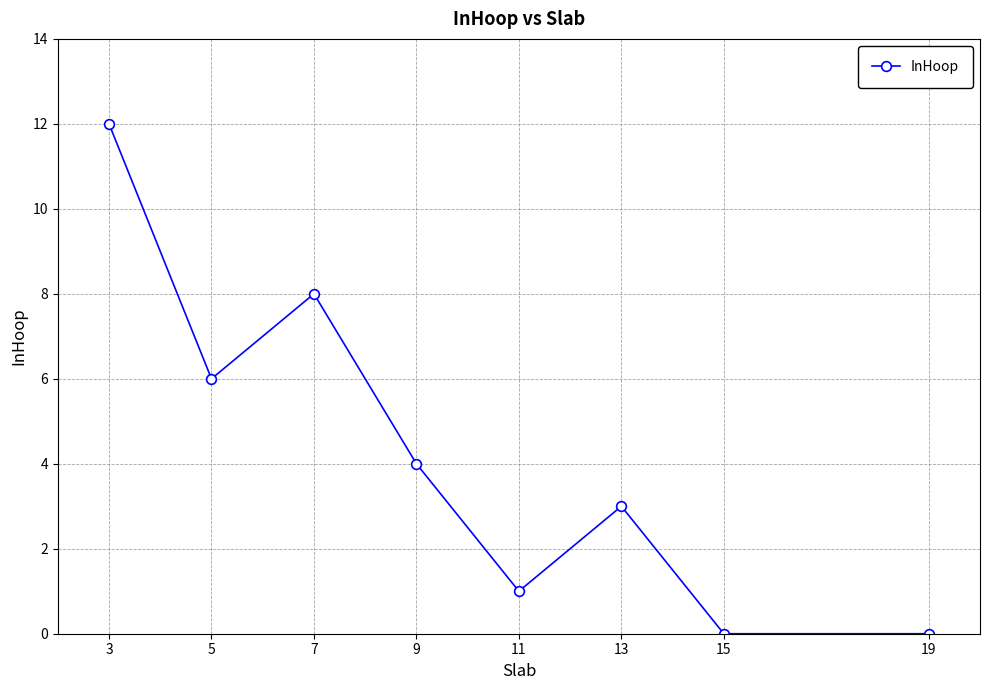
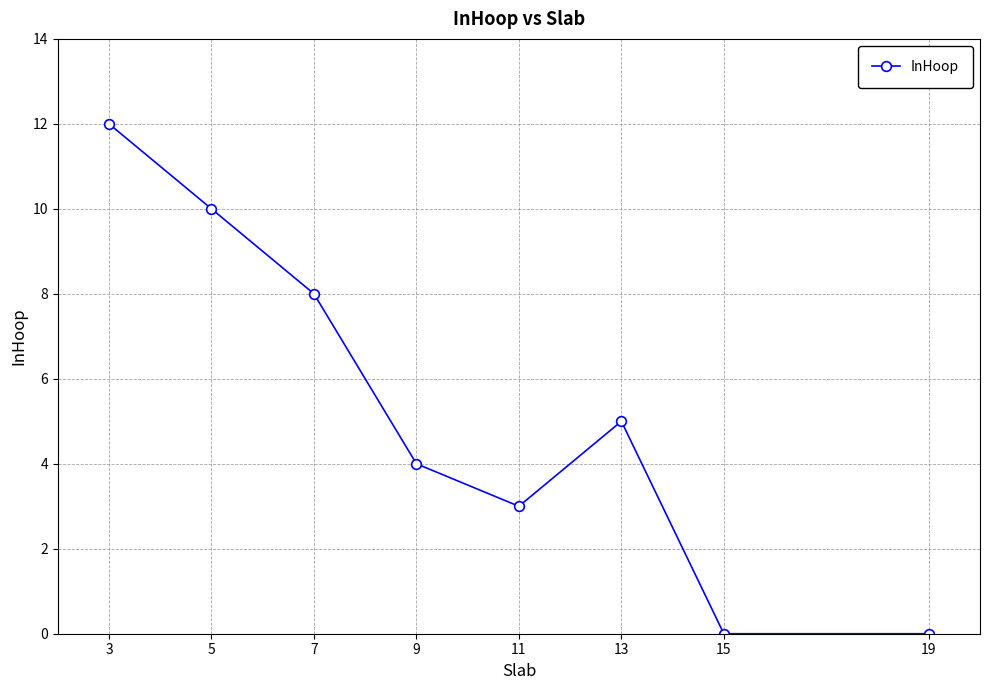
5: 6 -> 10
11: 1 -> 3
13: 3 -> 5
